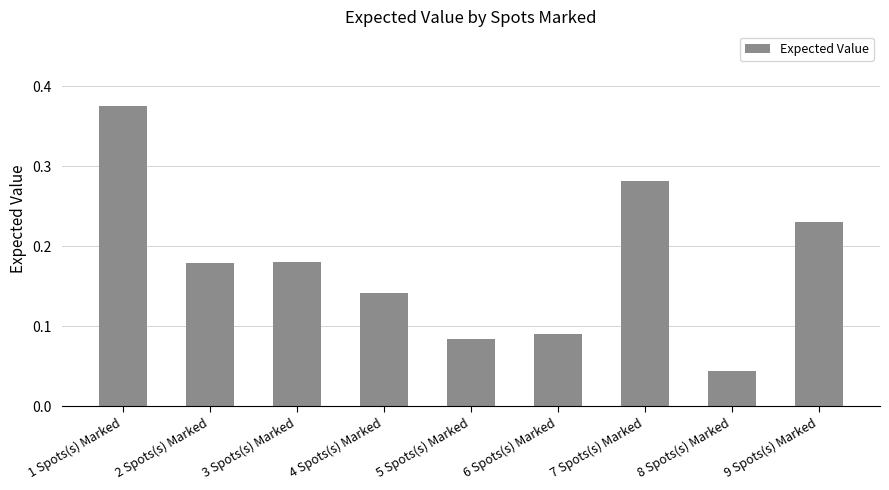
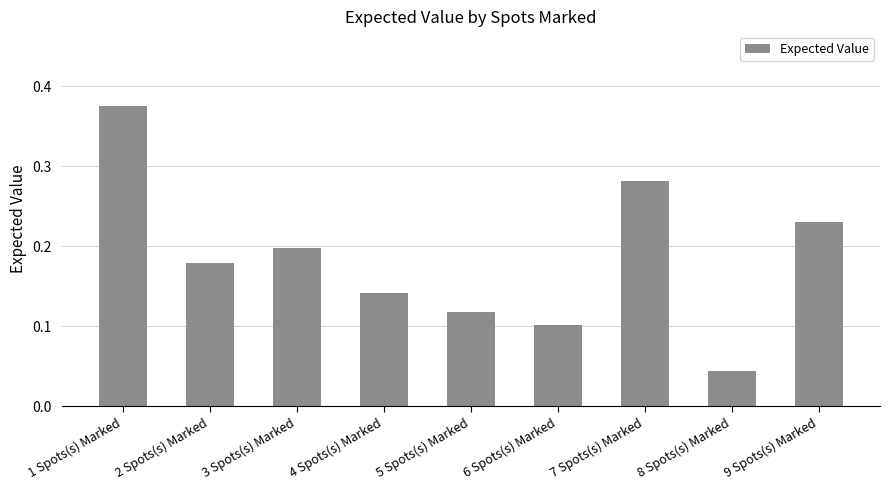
3 Spots(s) Marked: 0.18 -> 0.20
5 Spots(s) Marked: 0.08 -> 0.12
6 Spots(s) Marked: 0.09 -> 0.10
